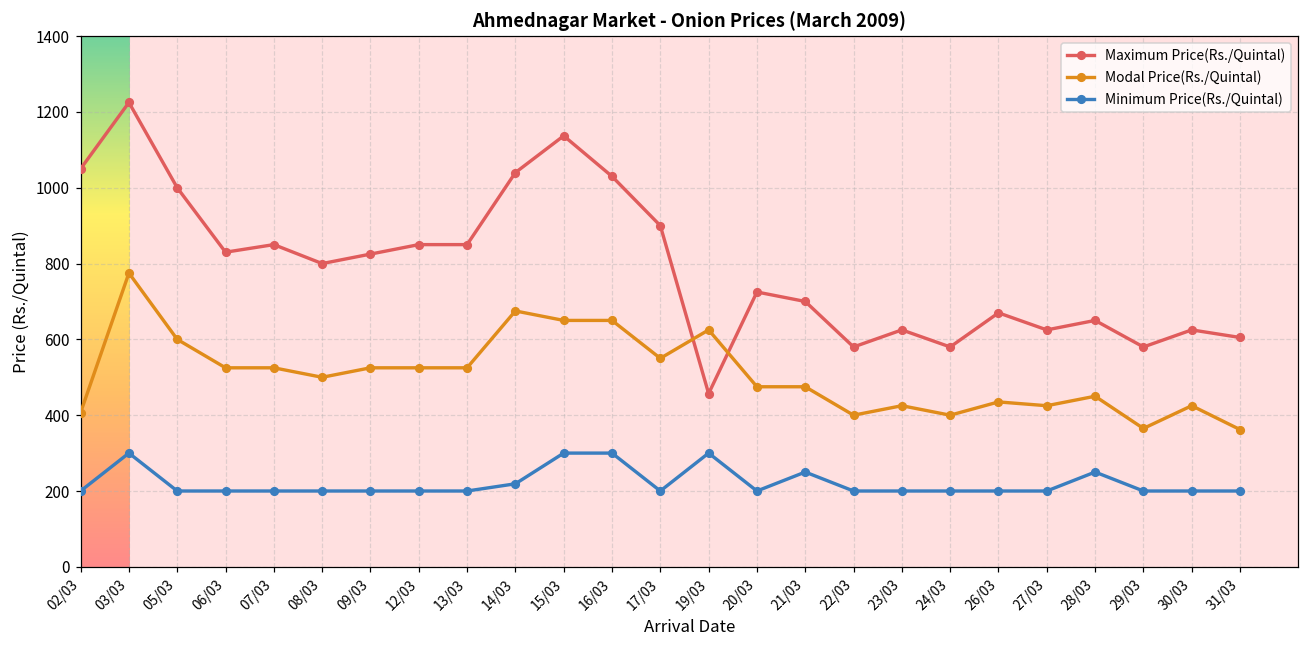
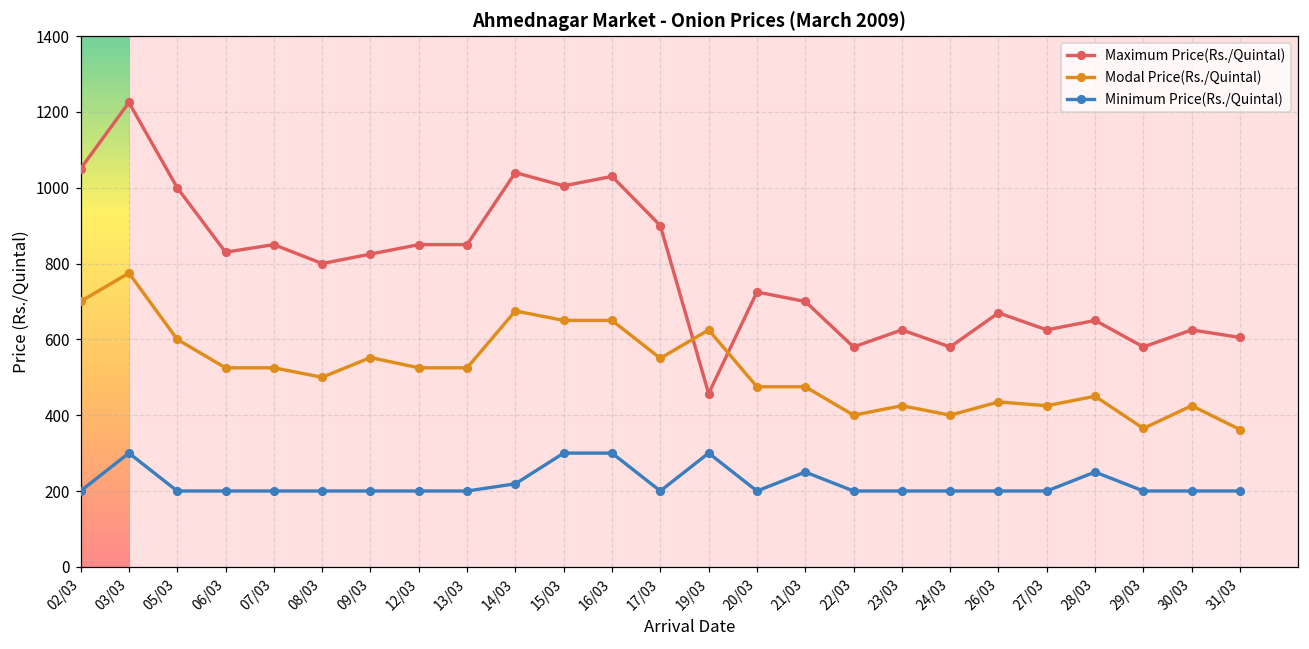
Modal Price(Rs./Quintal), 02/03: 410 -> 700
Modal Price(Rs./Quintal), 09/03: 530 -> 550
Maximum Price(Rs./Quintal), 15/03: 1140 -> 1010
